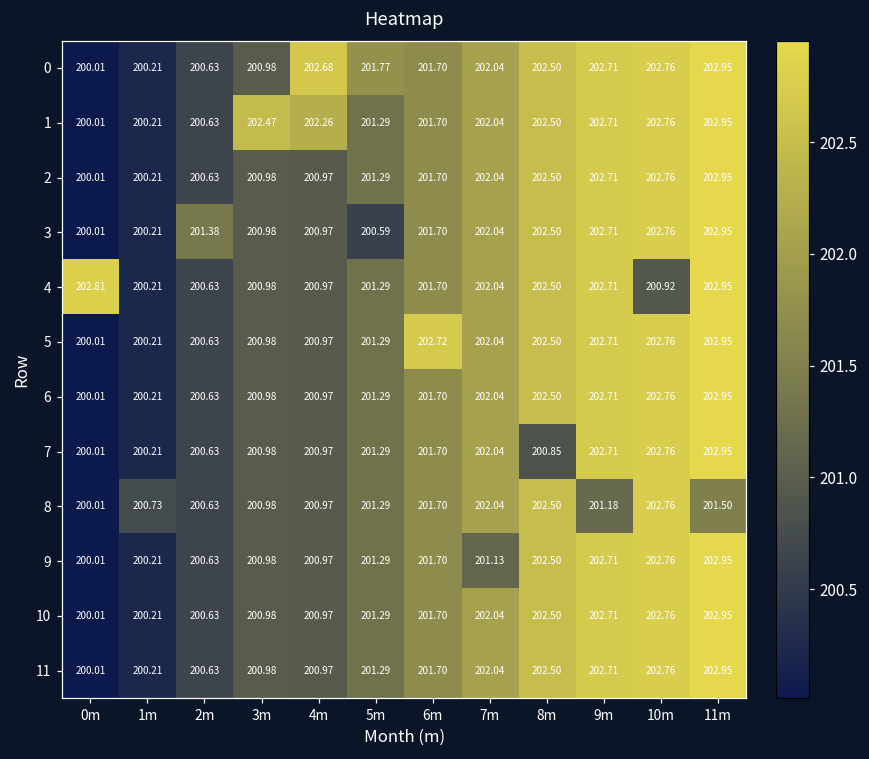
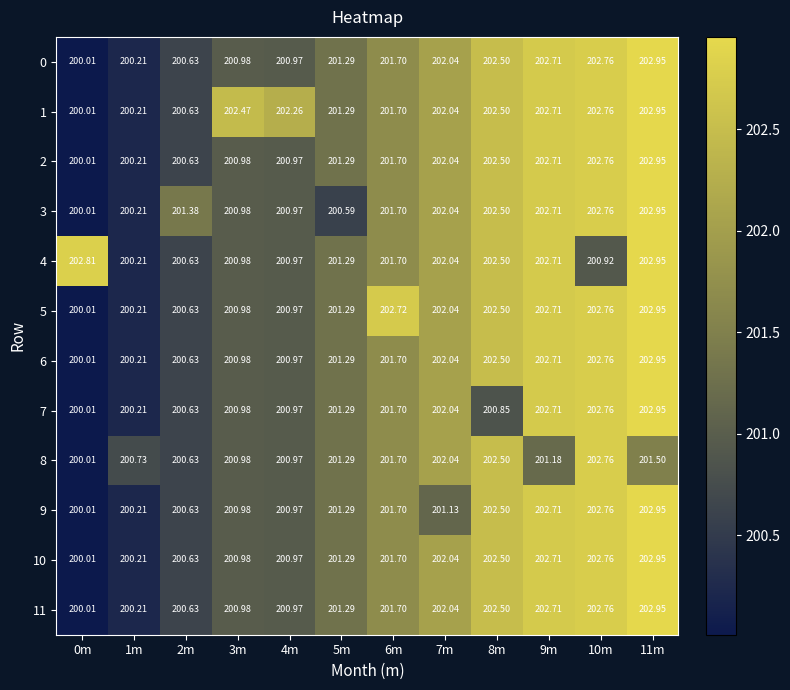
0, 4m: 202.68 -> 200.97
0, 5m: 201.77 -> 201.29
